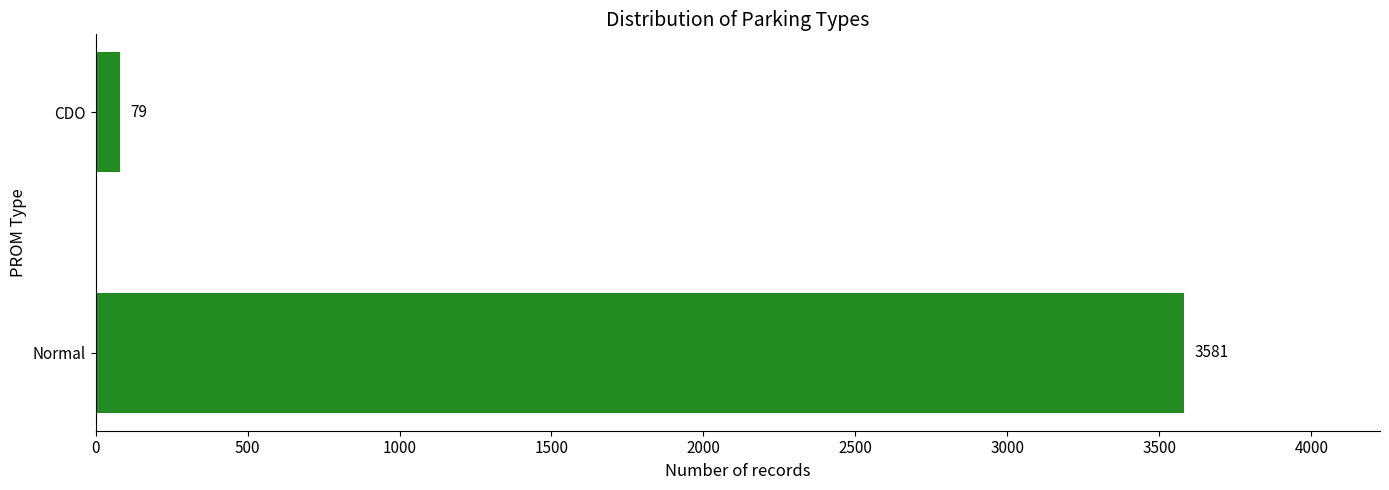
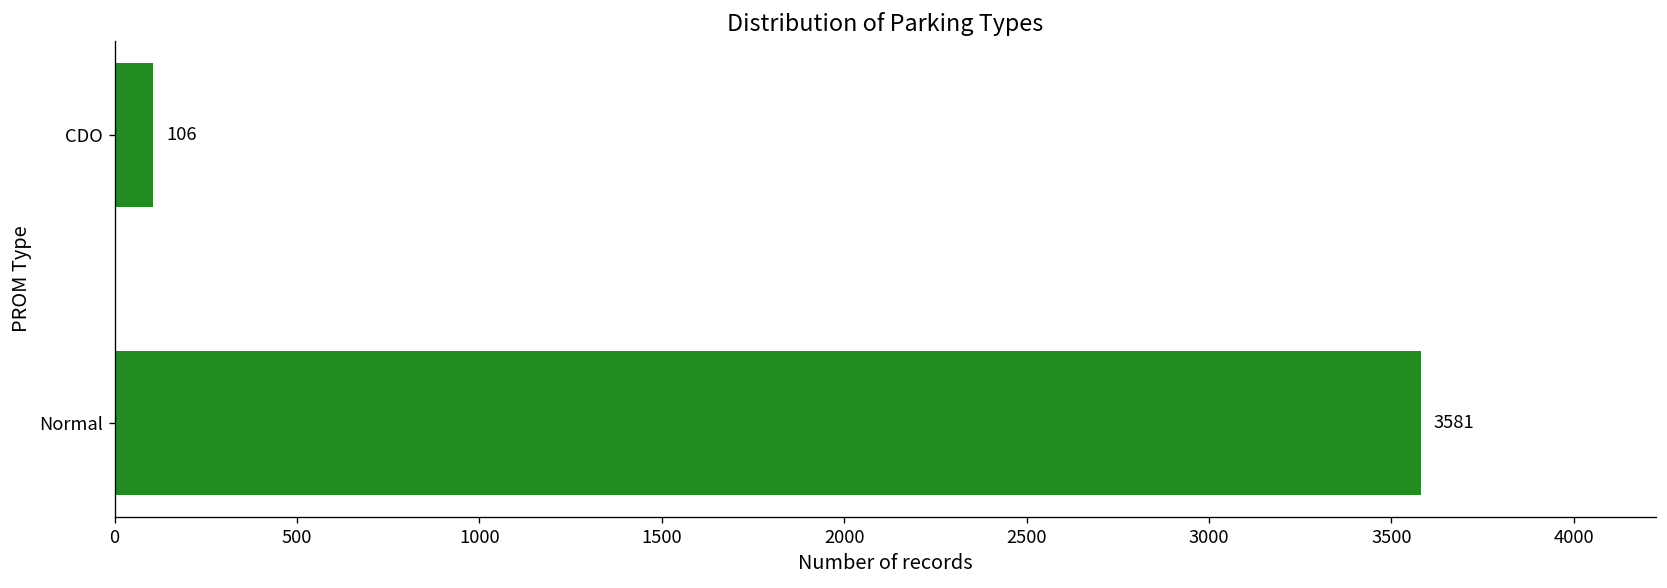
CDO: 79 -> 106
